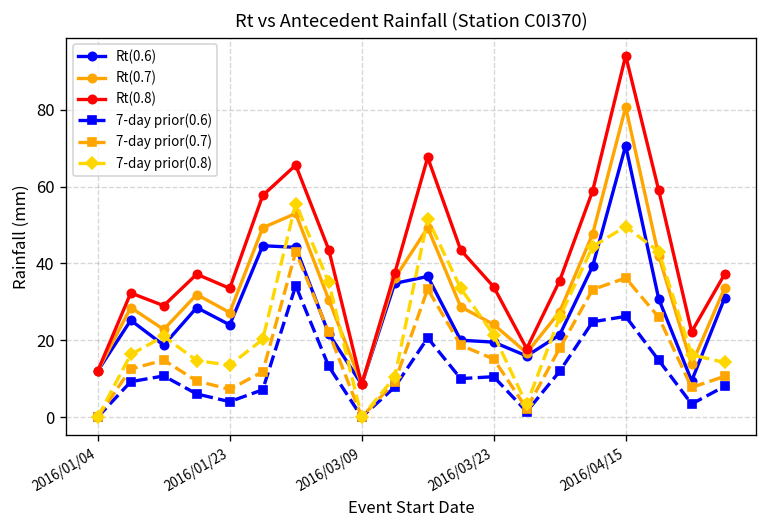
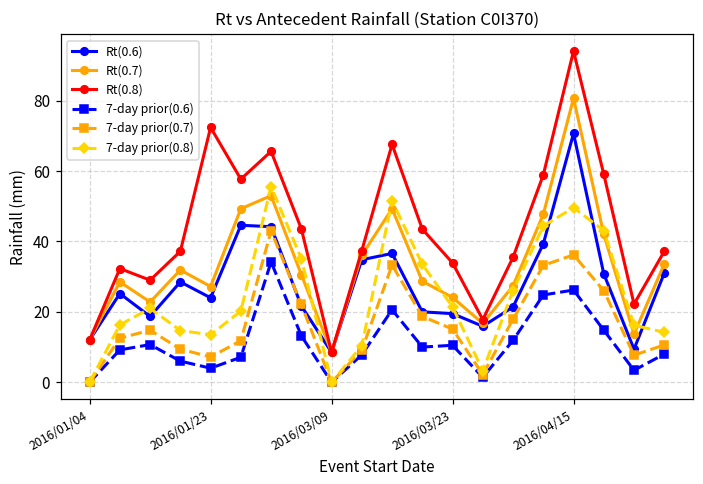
Rt(0.8), 2016/01/23: 34 -> 72
